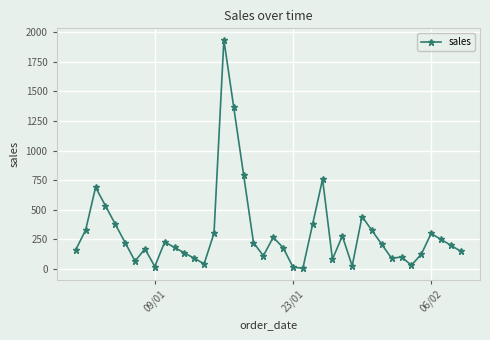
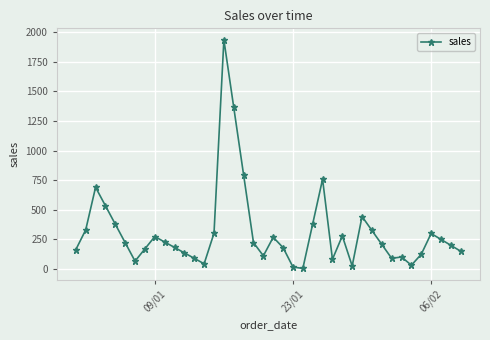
09/01: 20 -> 270
